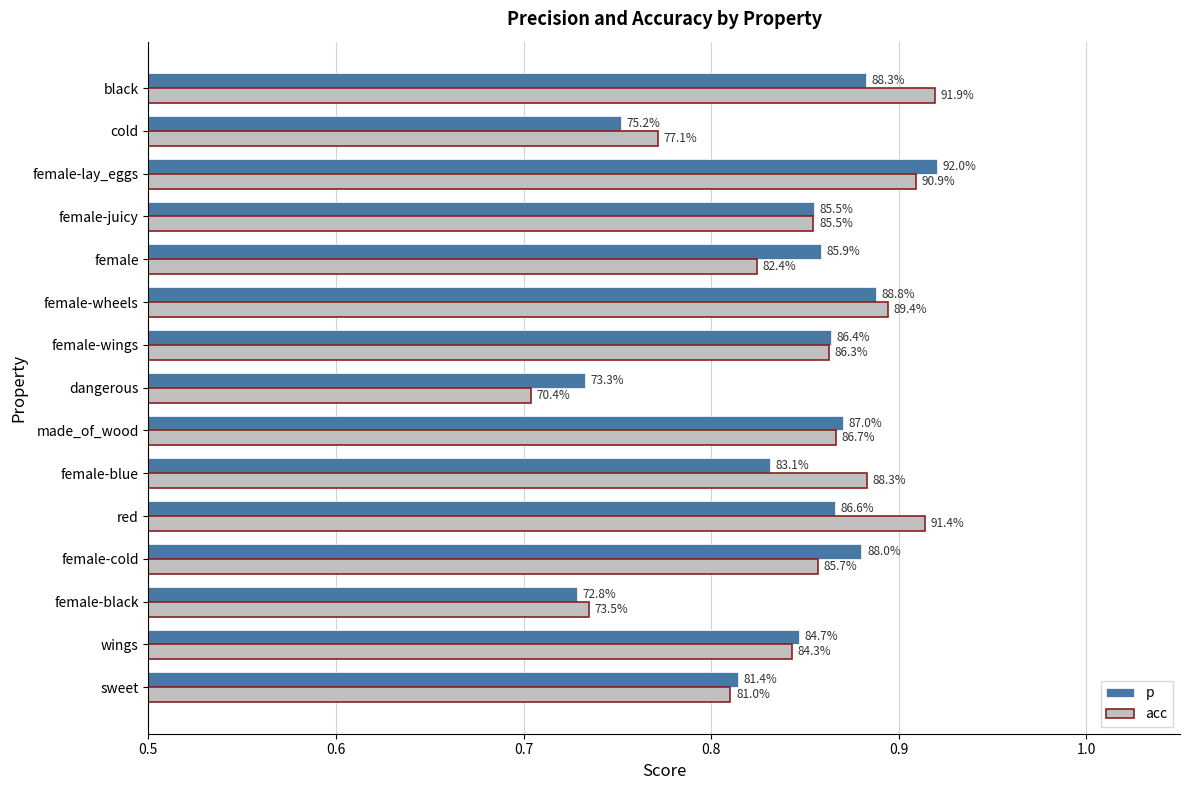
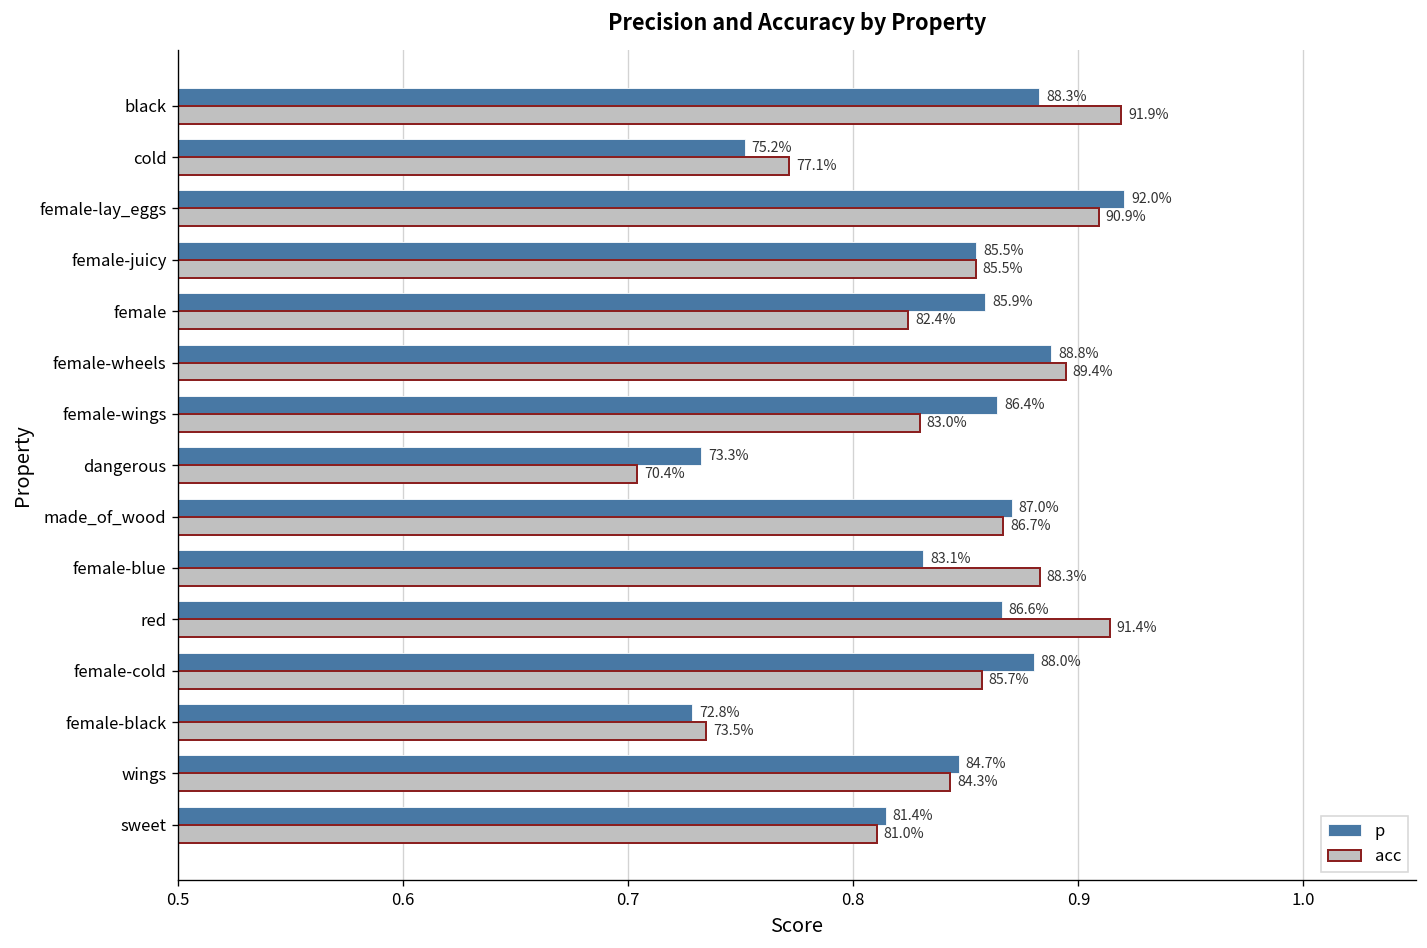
acc, female-wings: 86.3% -> 83.0%
